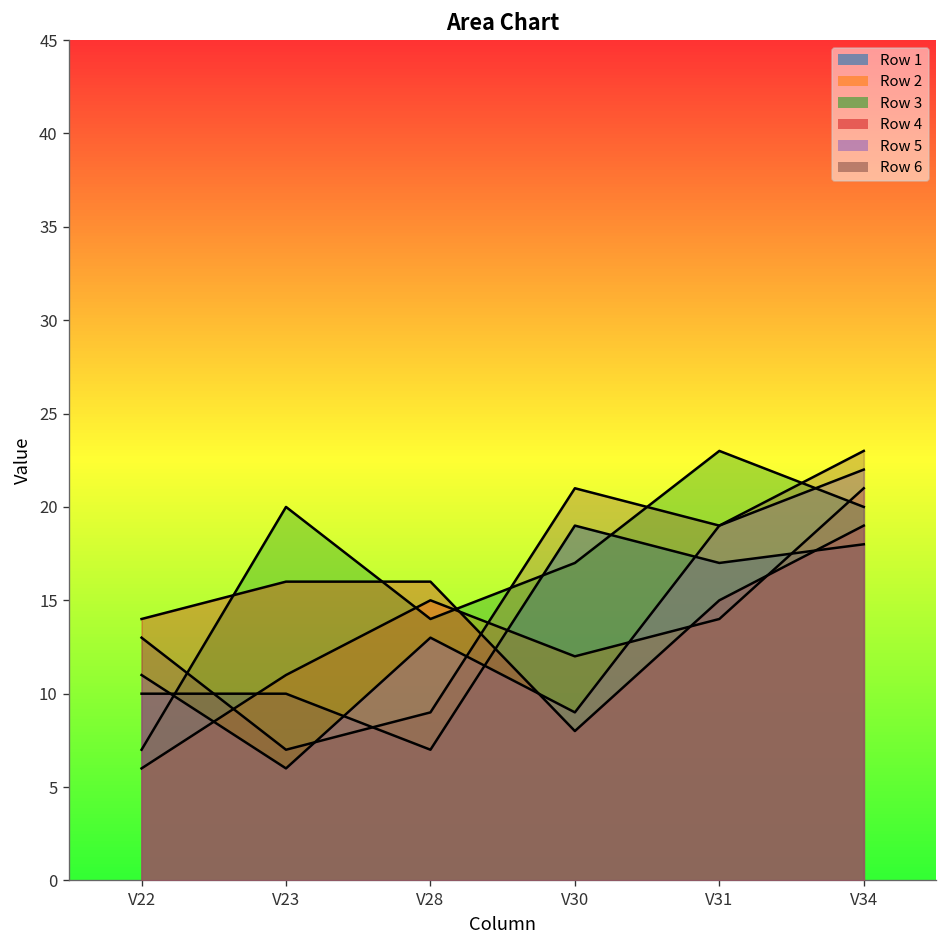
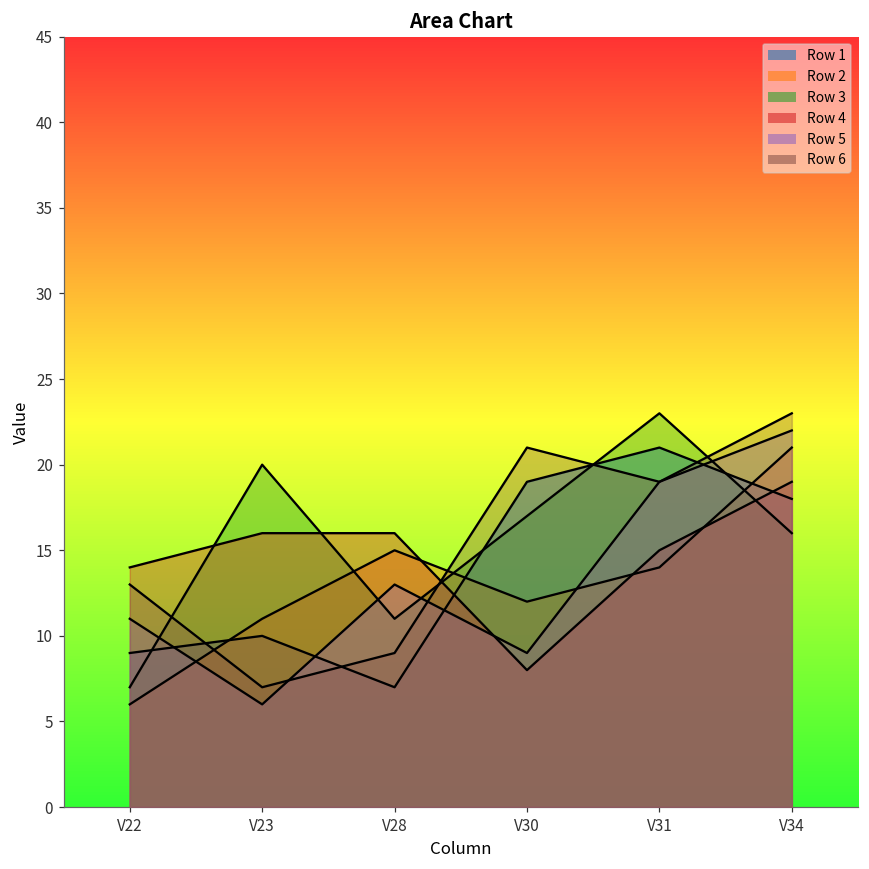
Row 1, V22: 10 -> 9
Row 3, V28: 14 -> 11
Row 1, V31: 17 -> 21
Row 3, V34: 20 -> 16
